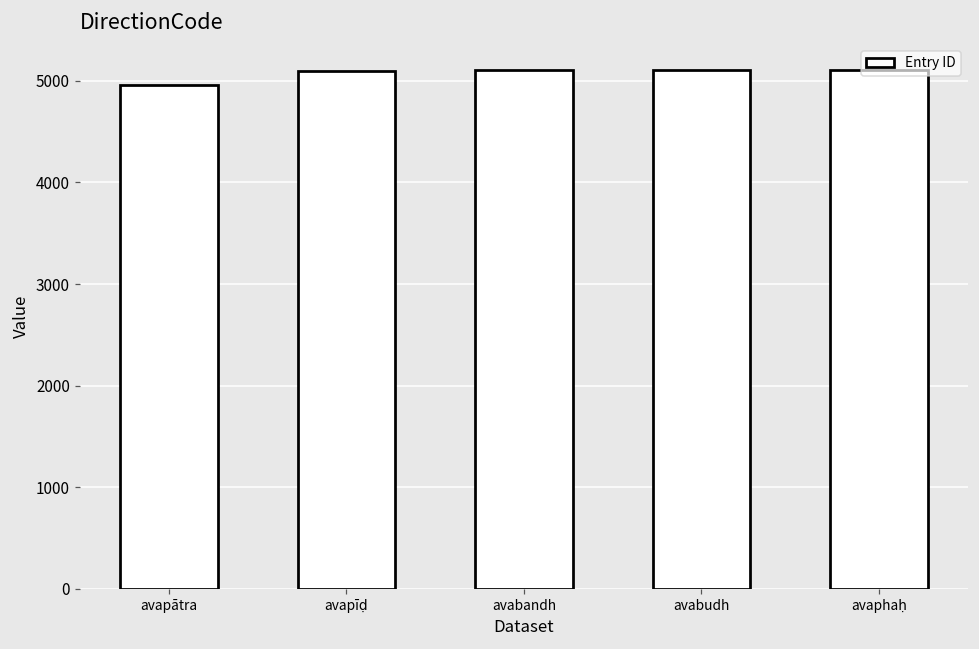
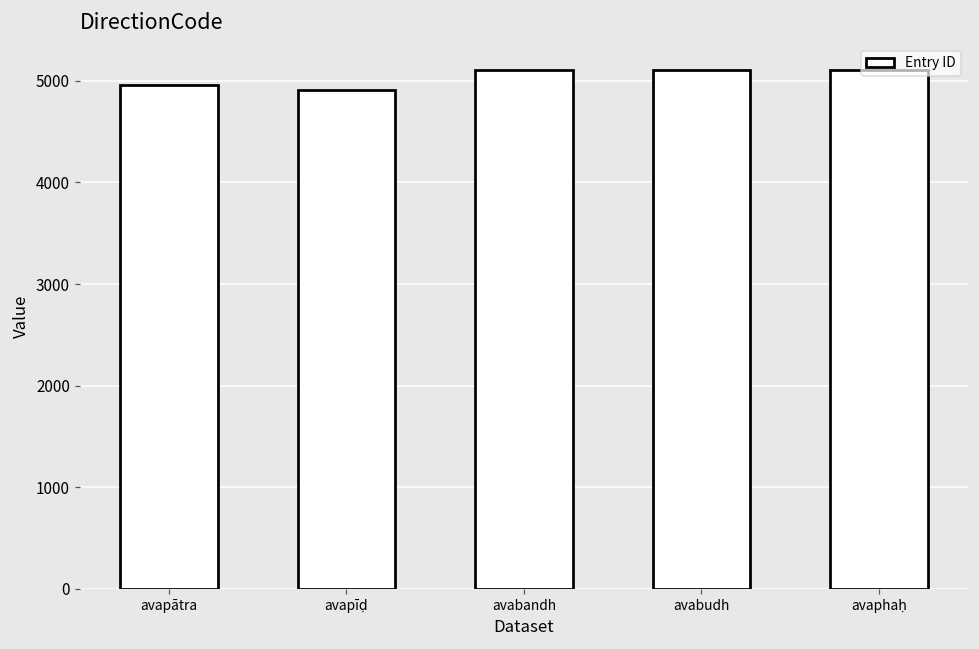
avapīḍ: 5100 -> 4900
